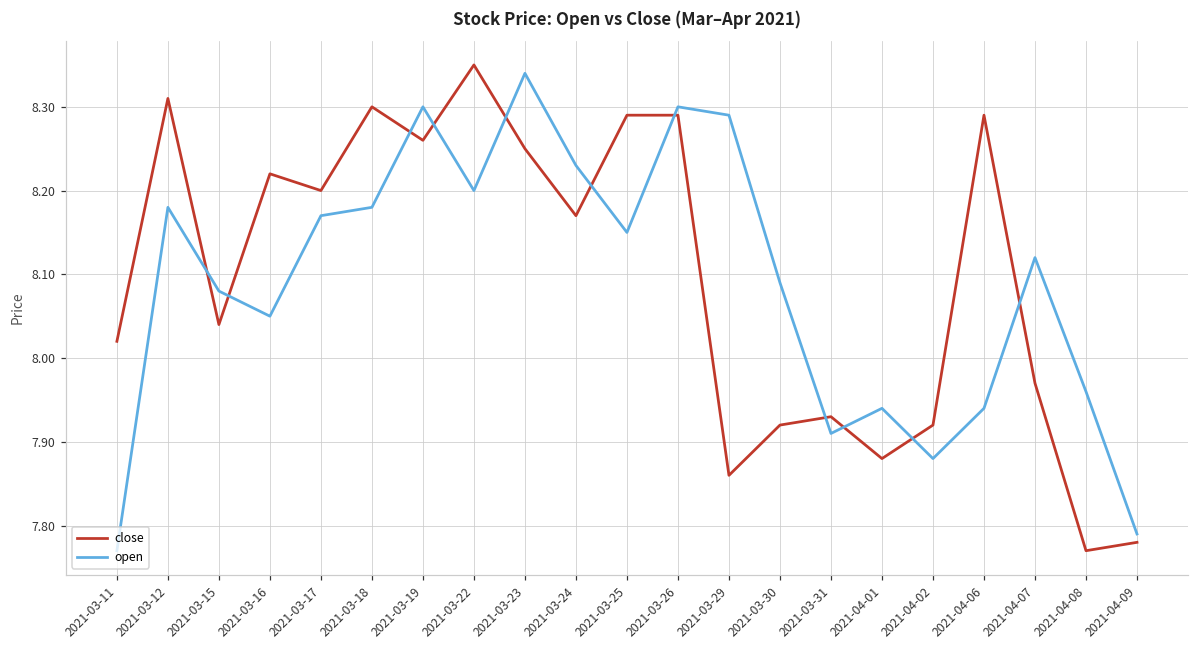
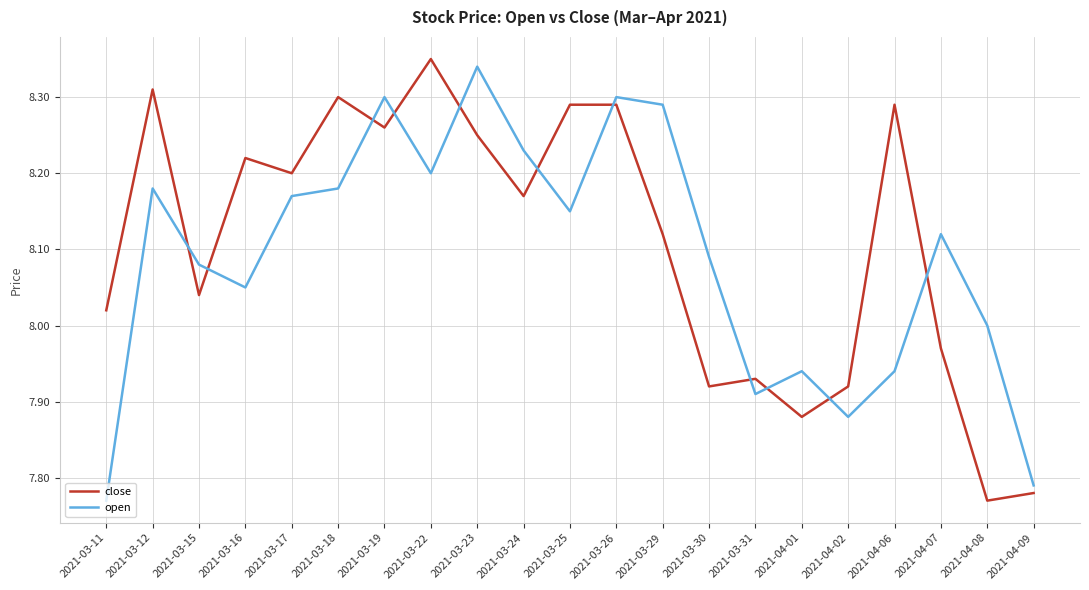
close, 2021-03-29: 7.86 -> 8.12
open, 2021-04-08: 7.96 -> 8.00
